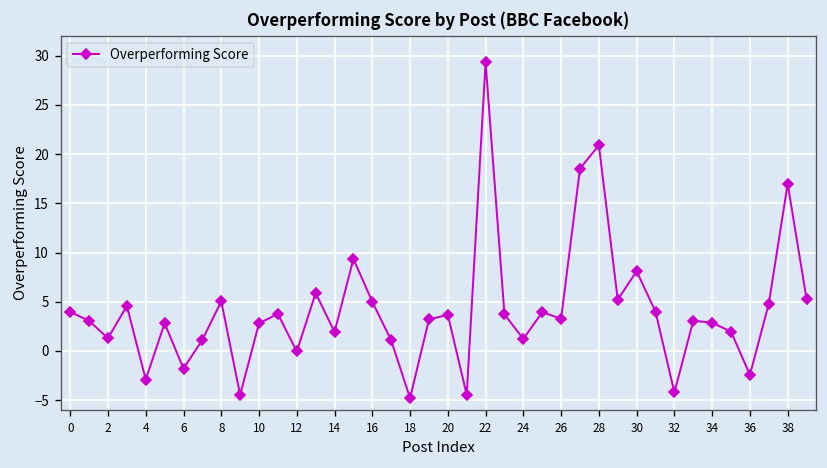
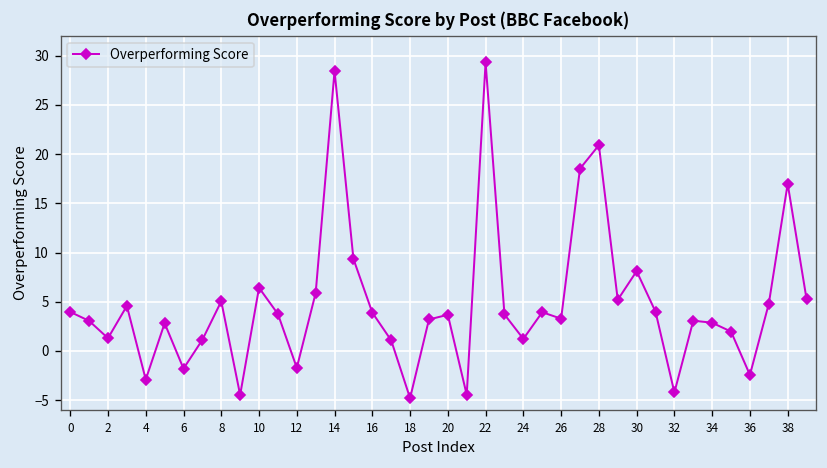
10: 3 -> 6
12: 0 -> -2
14: 2 -> 28
16: 5 -> 4
